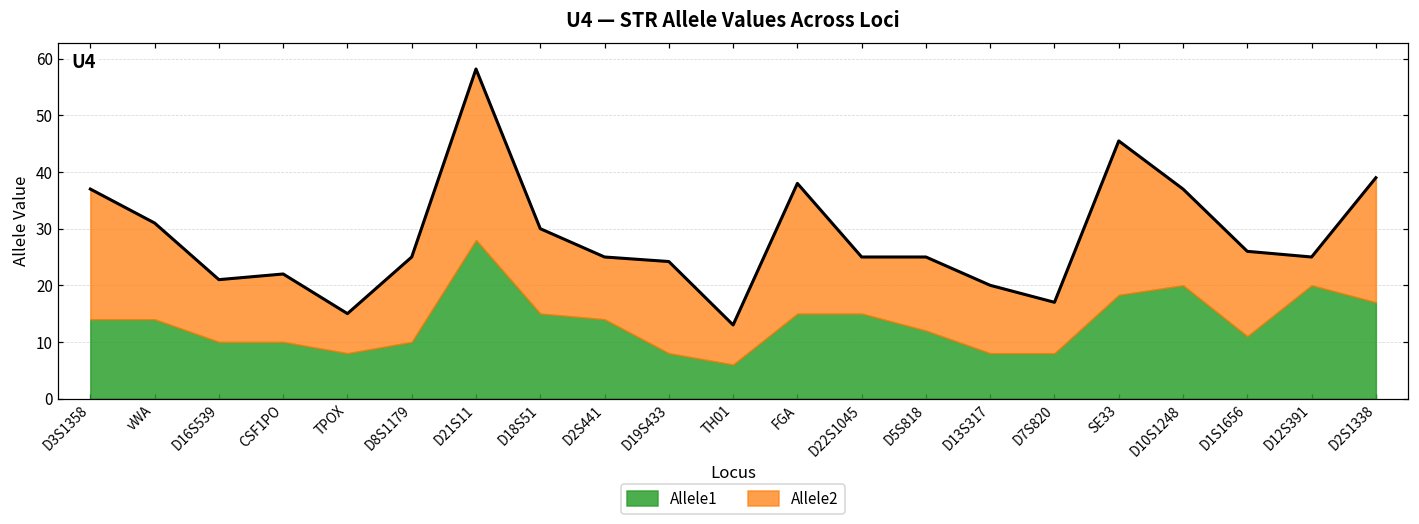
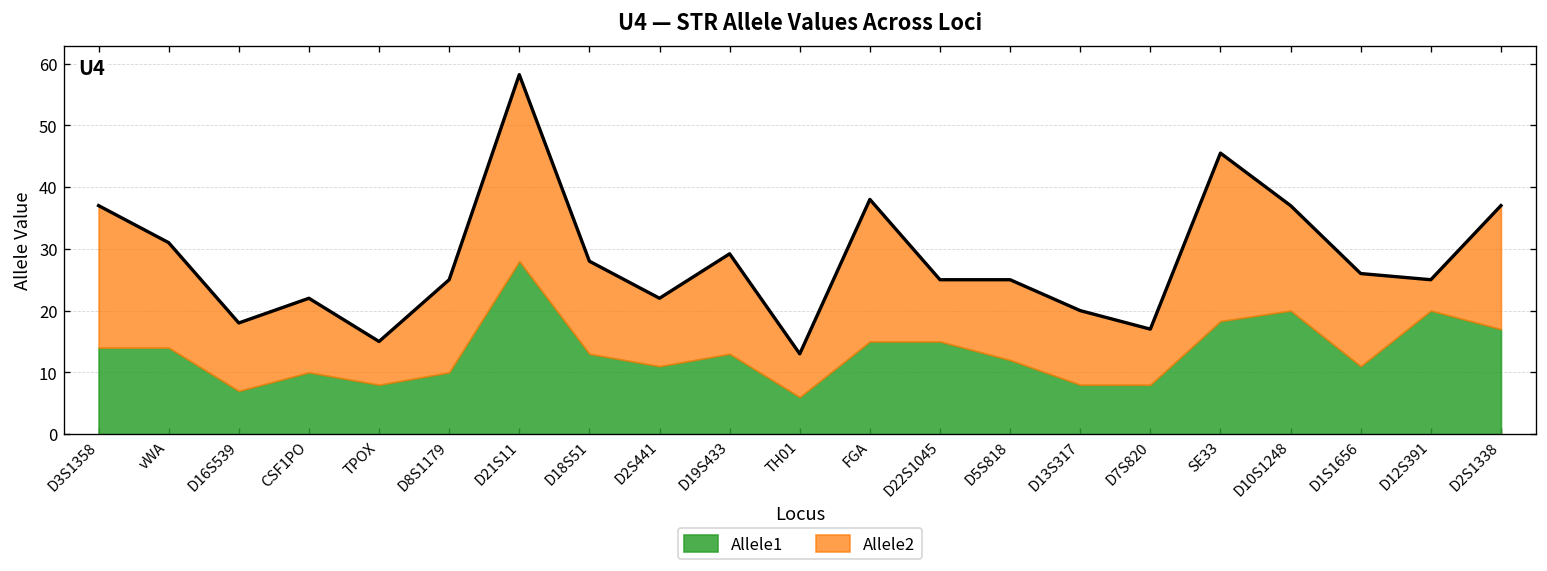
Allele1, D16S539: 10 -> 7
Allele1, D18S51: 15 -> 13
Allele1, D2S441: 14 -> 11
Allele1, D19S433: 8 -> 13
Allele2, D2S1338: 22 -> 20
